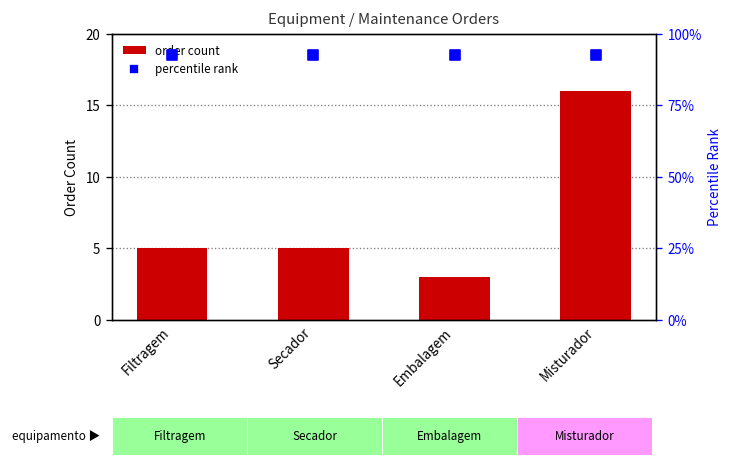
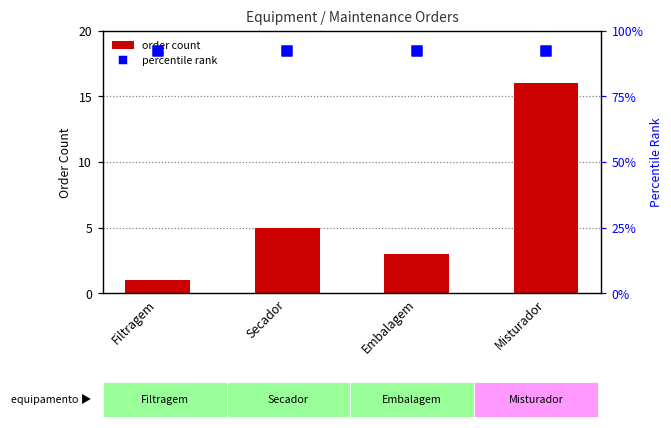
order count, Filtragem: 5 -> 1
